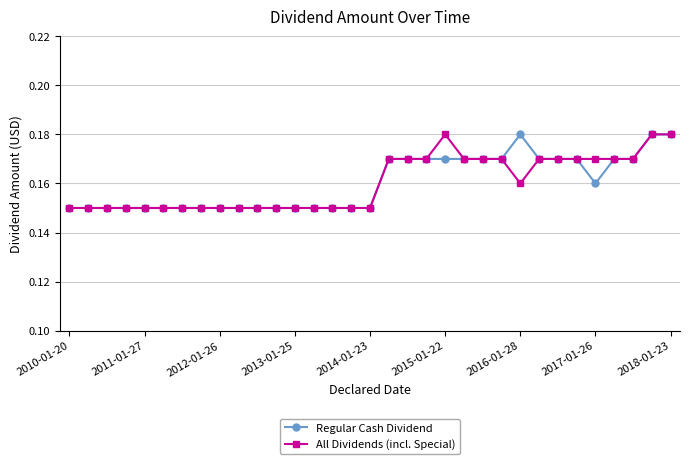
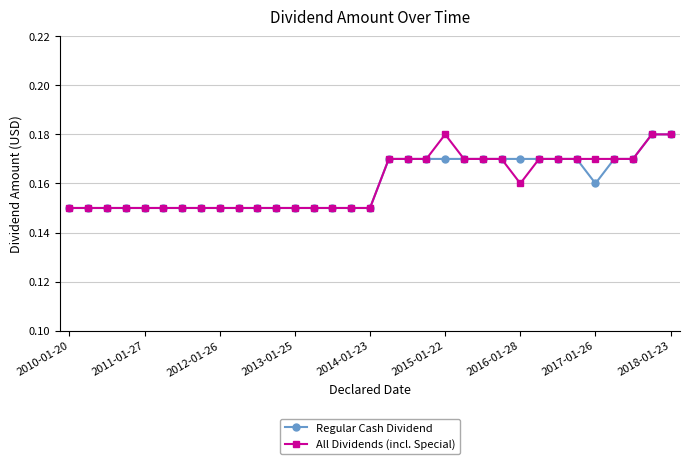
Regular Cash Dividend, 2016-01-28: 0.18 -> 0.17
